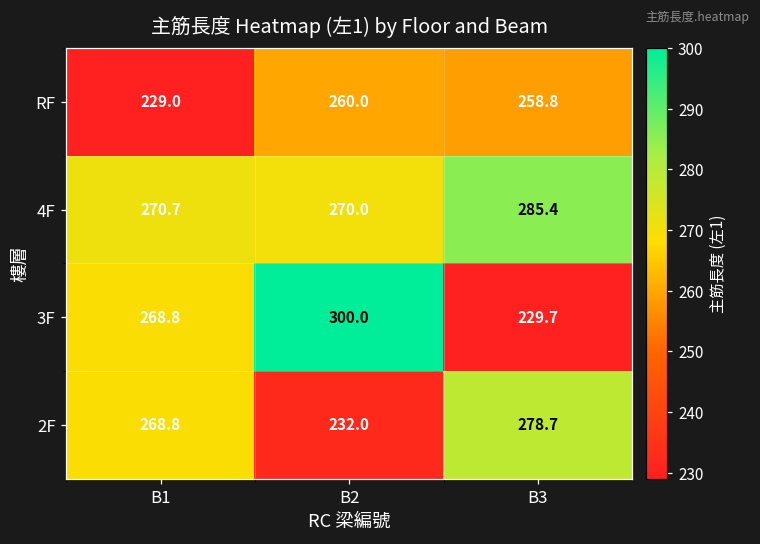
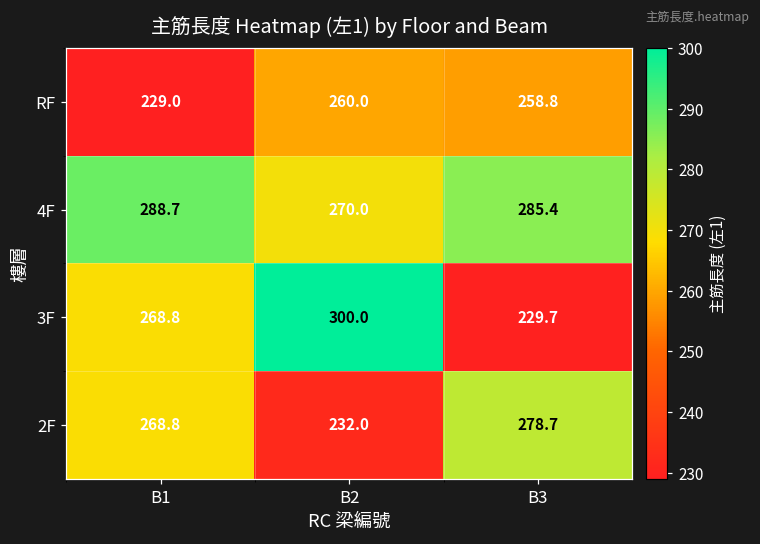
4F, B1: 270.7 -> 288.7
